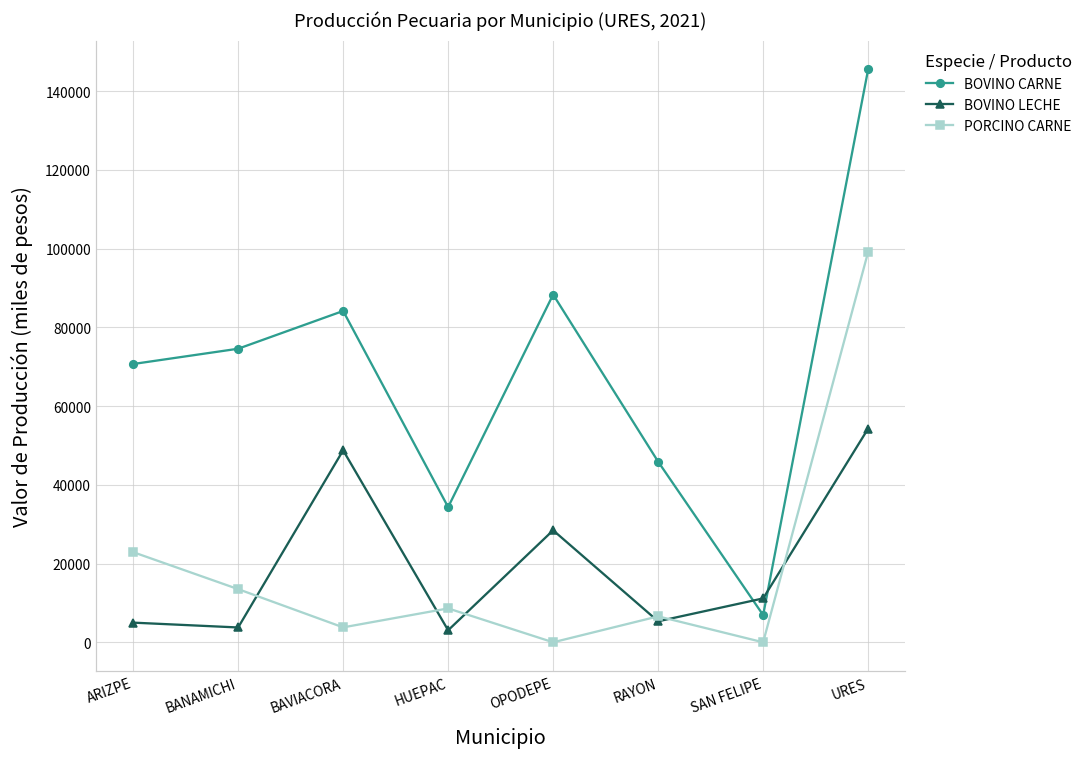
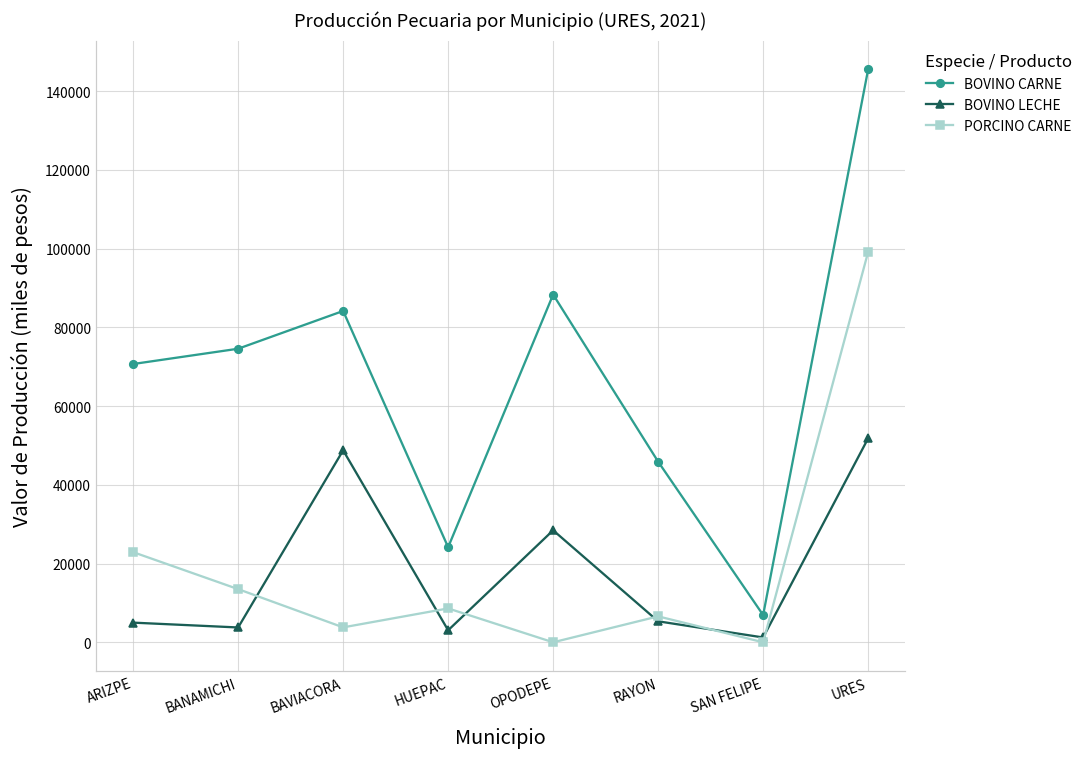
BOVINO CARNE, HUEPAC: 34000 -> 24000
BOVINO LECHE, SAN FELIPE: 11000 -> 1000
BOVINO LECHE, URES: 54000 -> 52000
